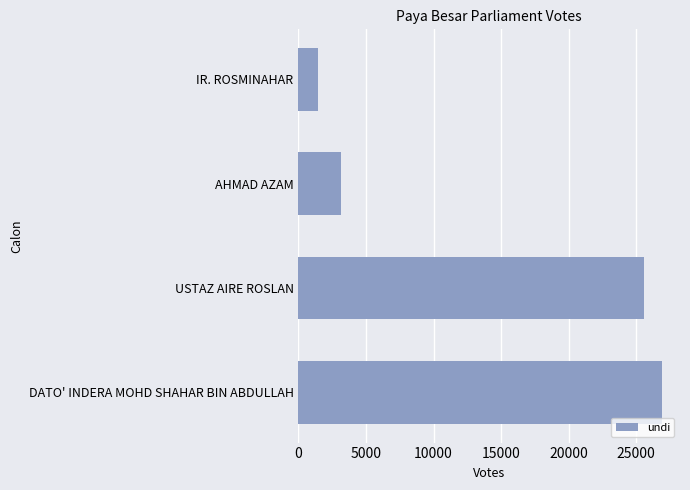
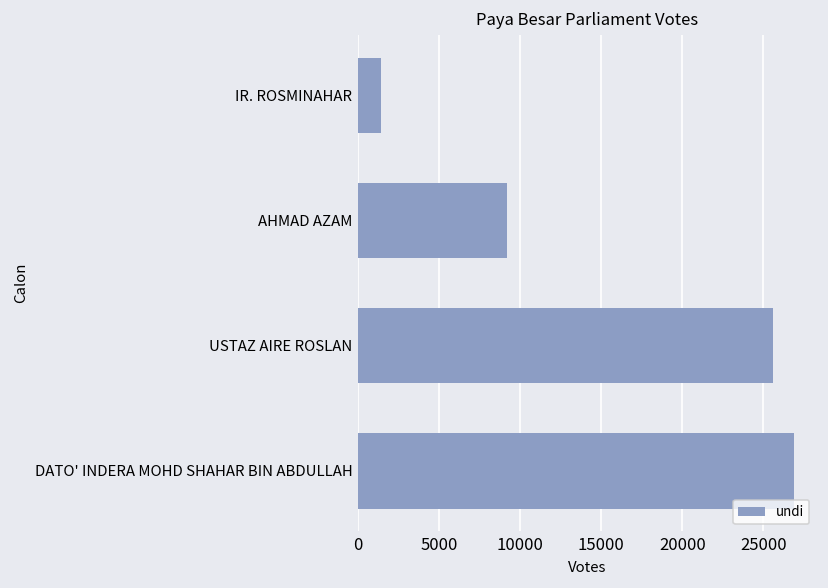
AHMAD AZAM: 3100 -> 9200
